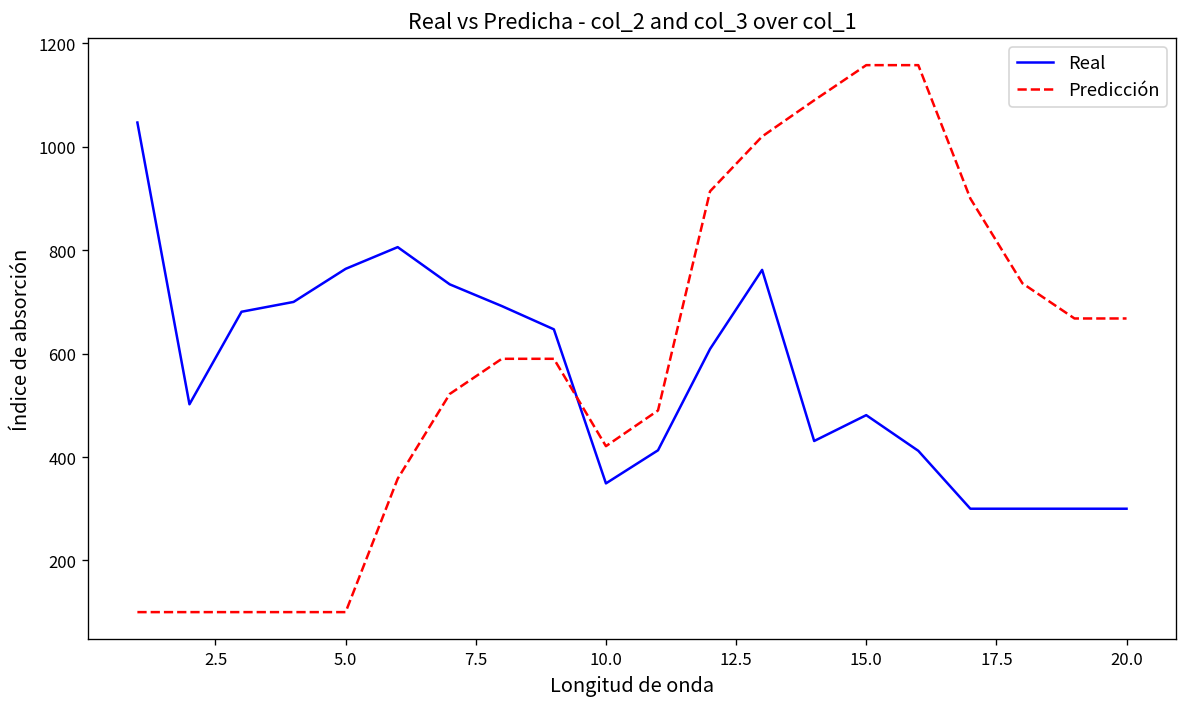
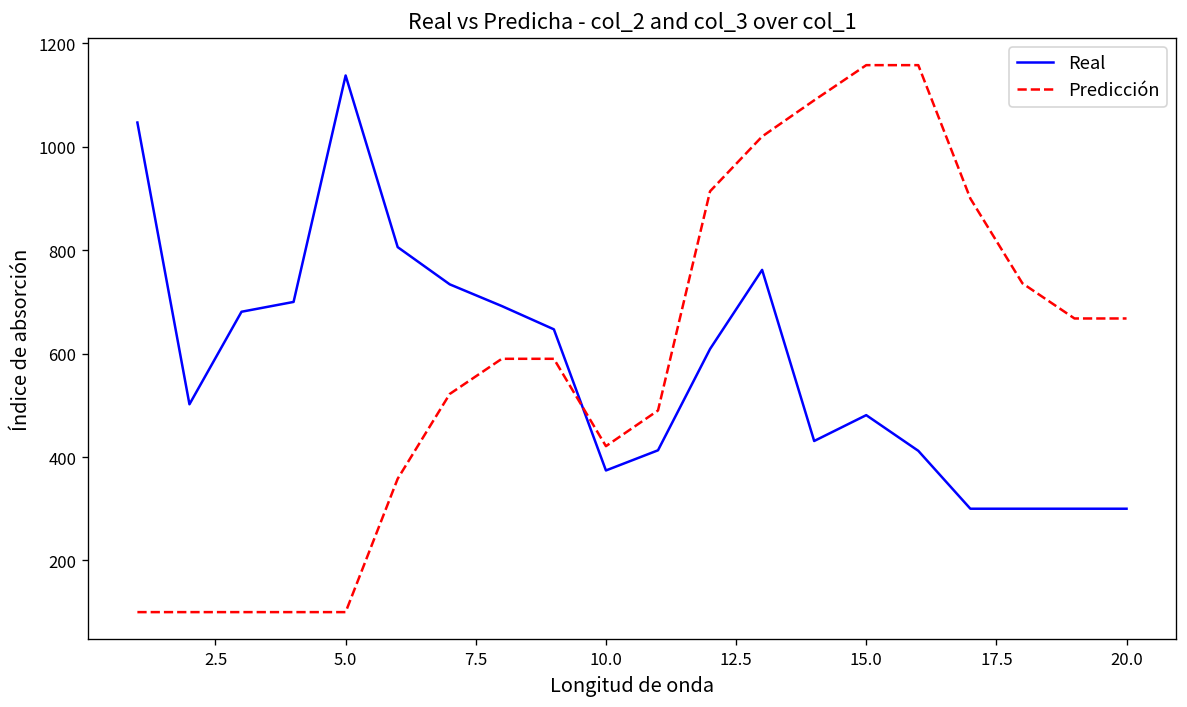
Real, 5.0: 760 -> 1140
Real, 10.0: 350 -> 370
